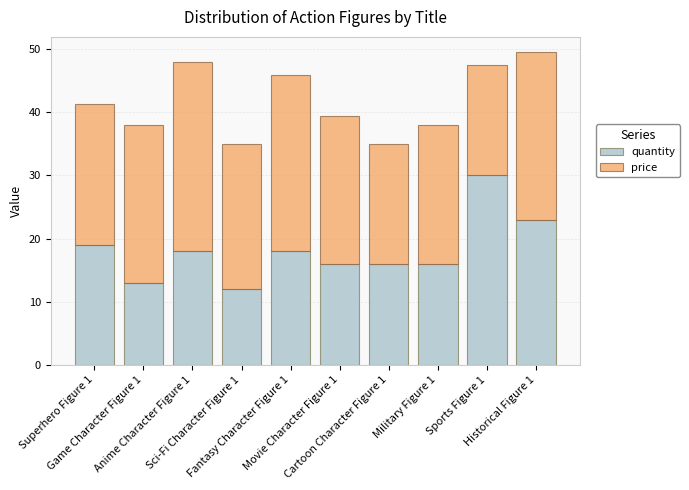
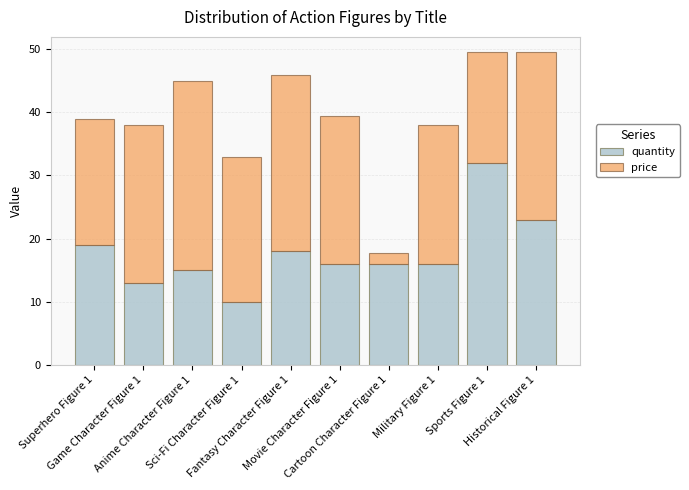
price, Superhero Figure 1: 22 -> 20
quantity, Anime Character Figure 1: 18 -> 15
quantity, Sci-Fi Character Figure 1: 12 -> 10
price, Cartoon Character Figure 1: 19 -> 2
quantity, Sports Figure 1: 30 -> 32
